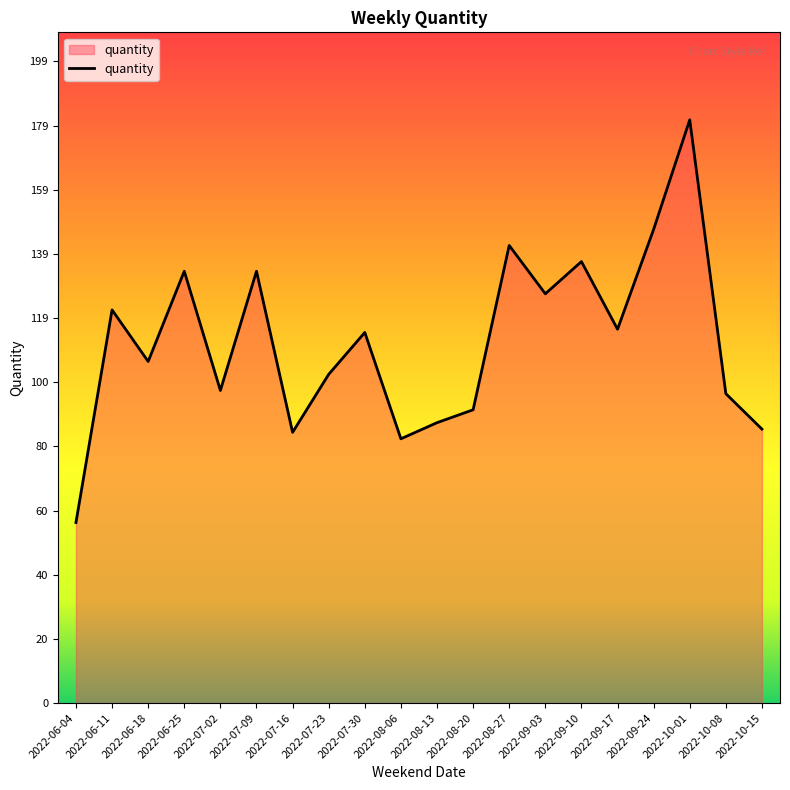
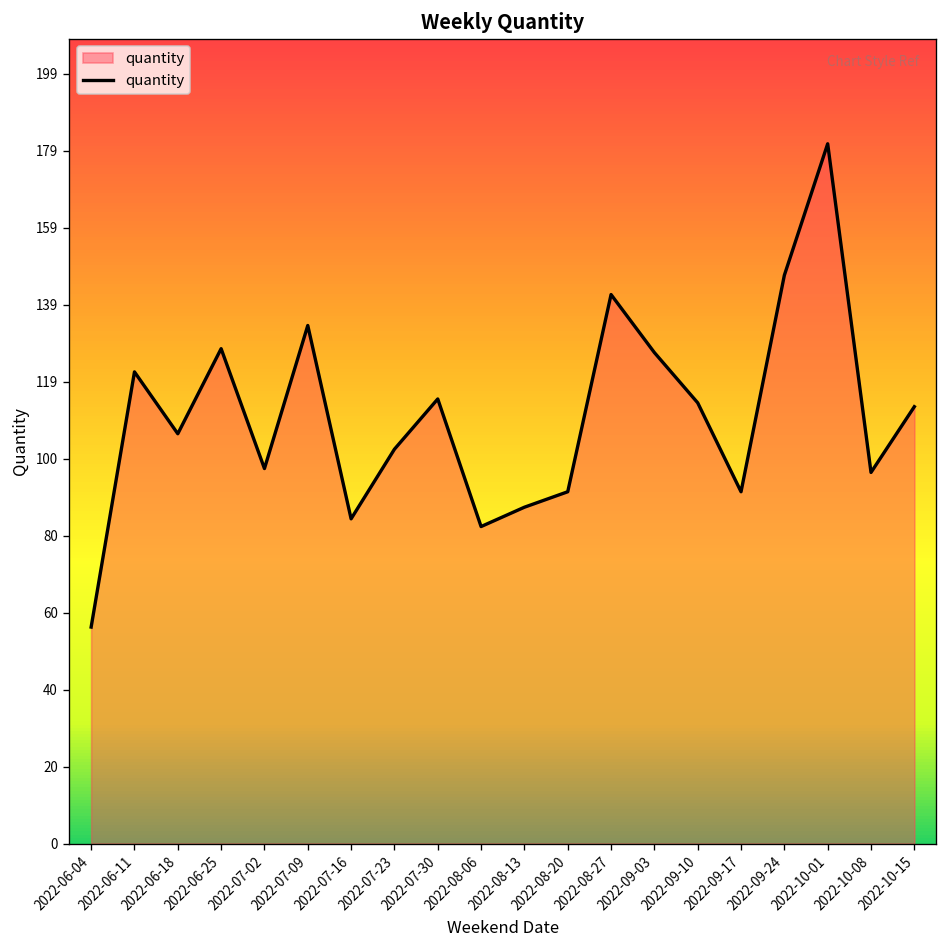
2022-06-25: 134 -> 128
2022-09-10: 137 -> 114
2022-09-17: 116 -> 91
2022-10-15: 85 -> 113
